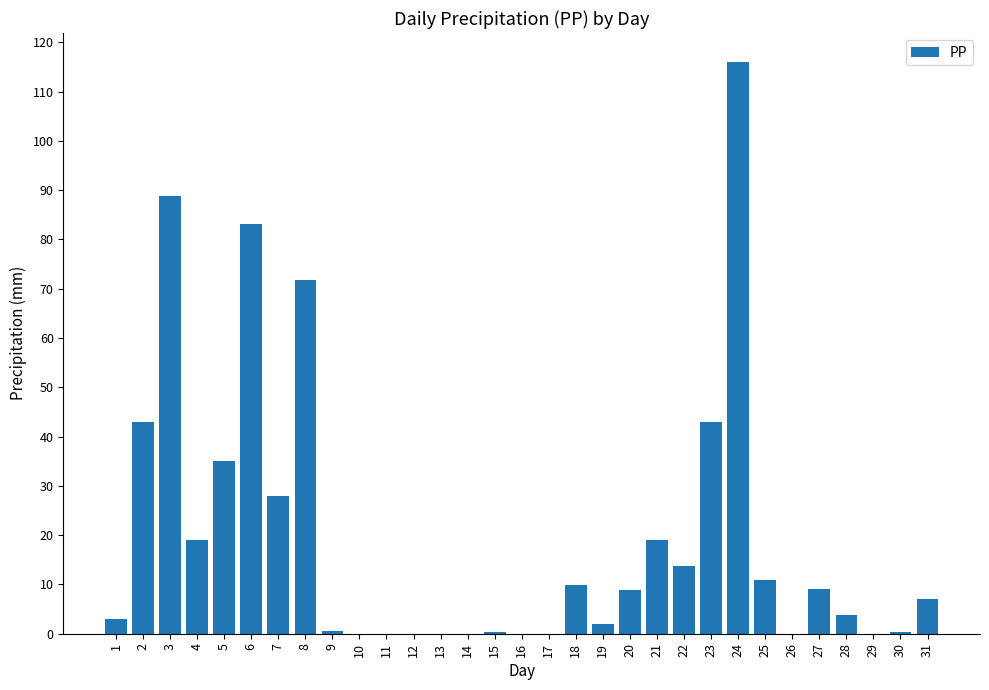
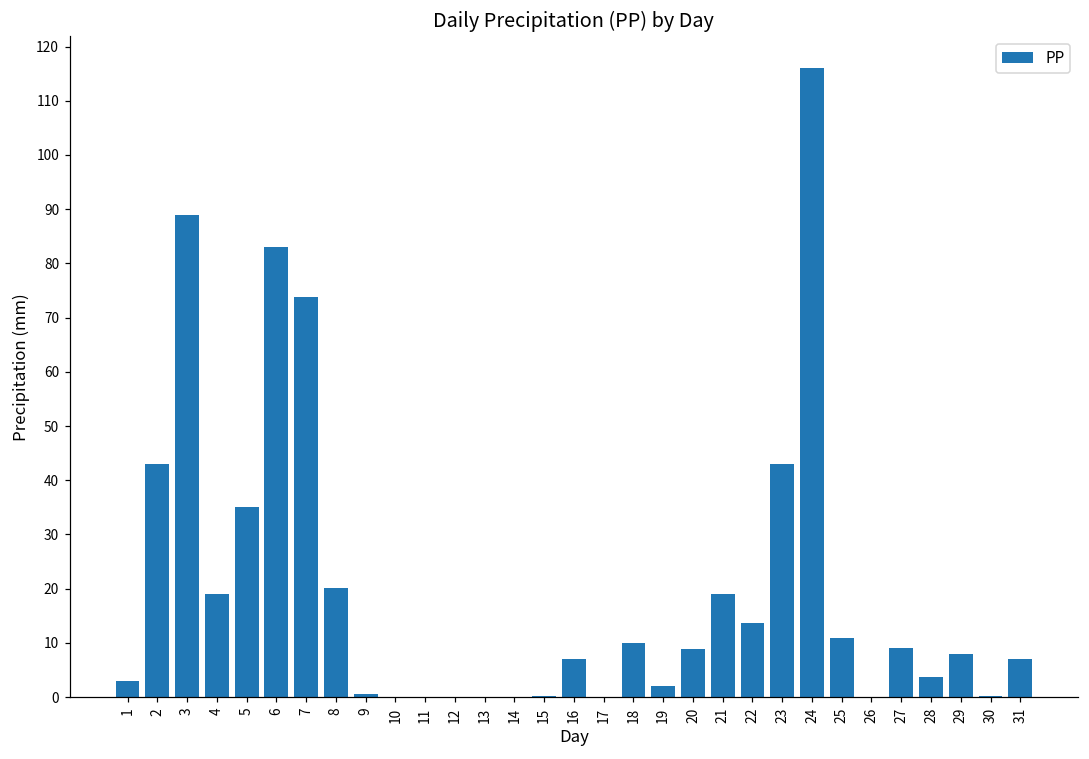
7: 28 -> 74
8: 72 -> 20
16: 0 -> 7
29: 0 -> 8
